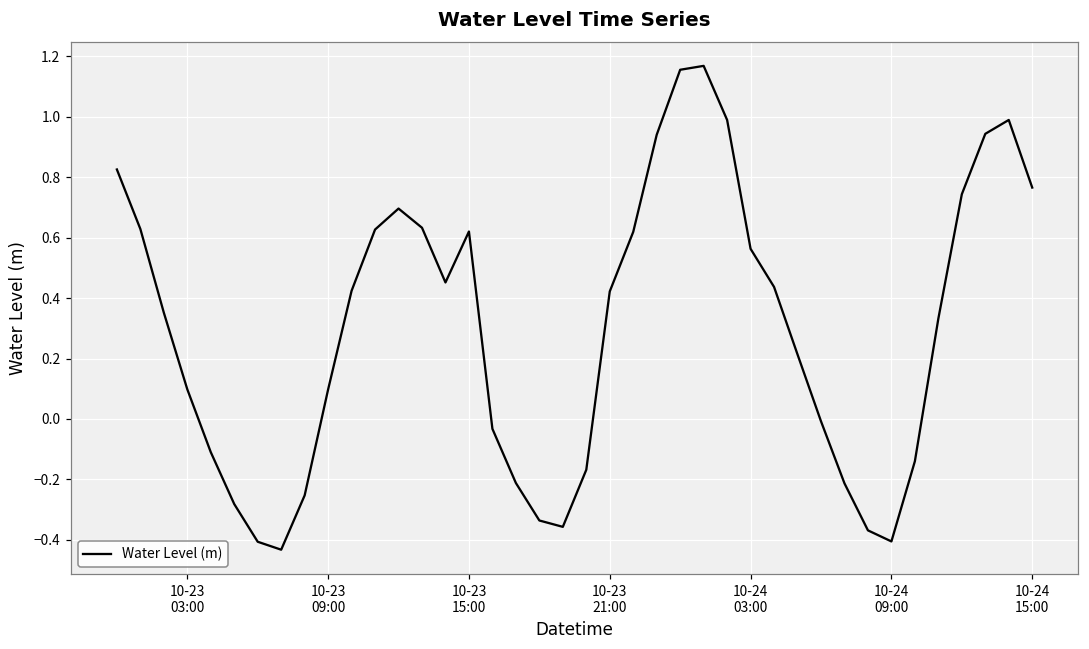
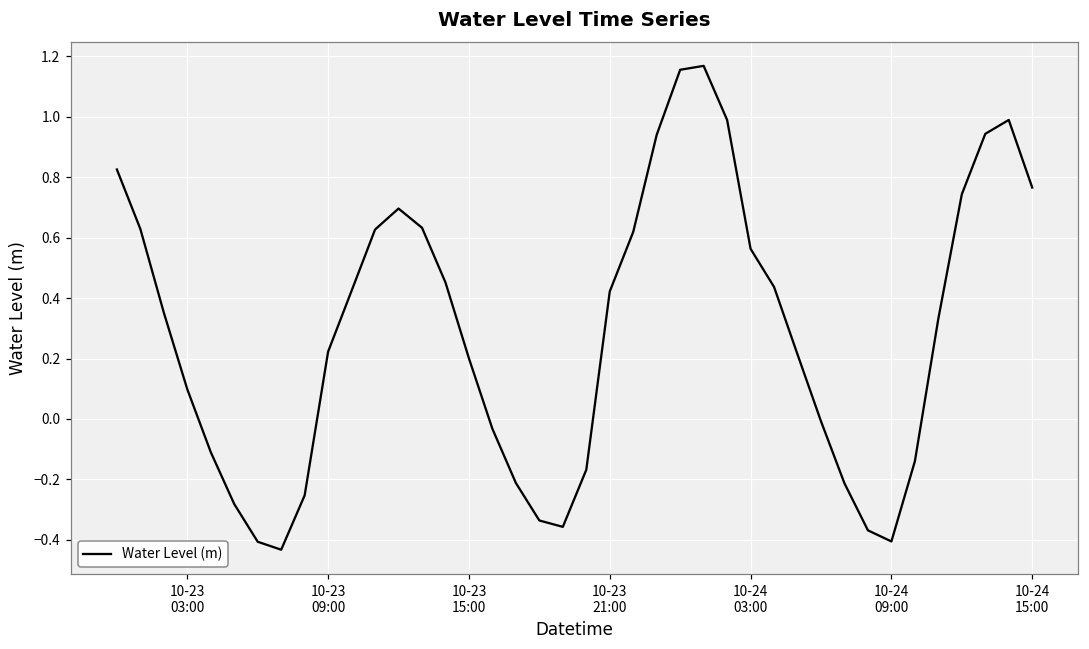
10-23 09:00: 0.10 -> 0.22
10-23 15:00: 0.62 -> 0.20
